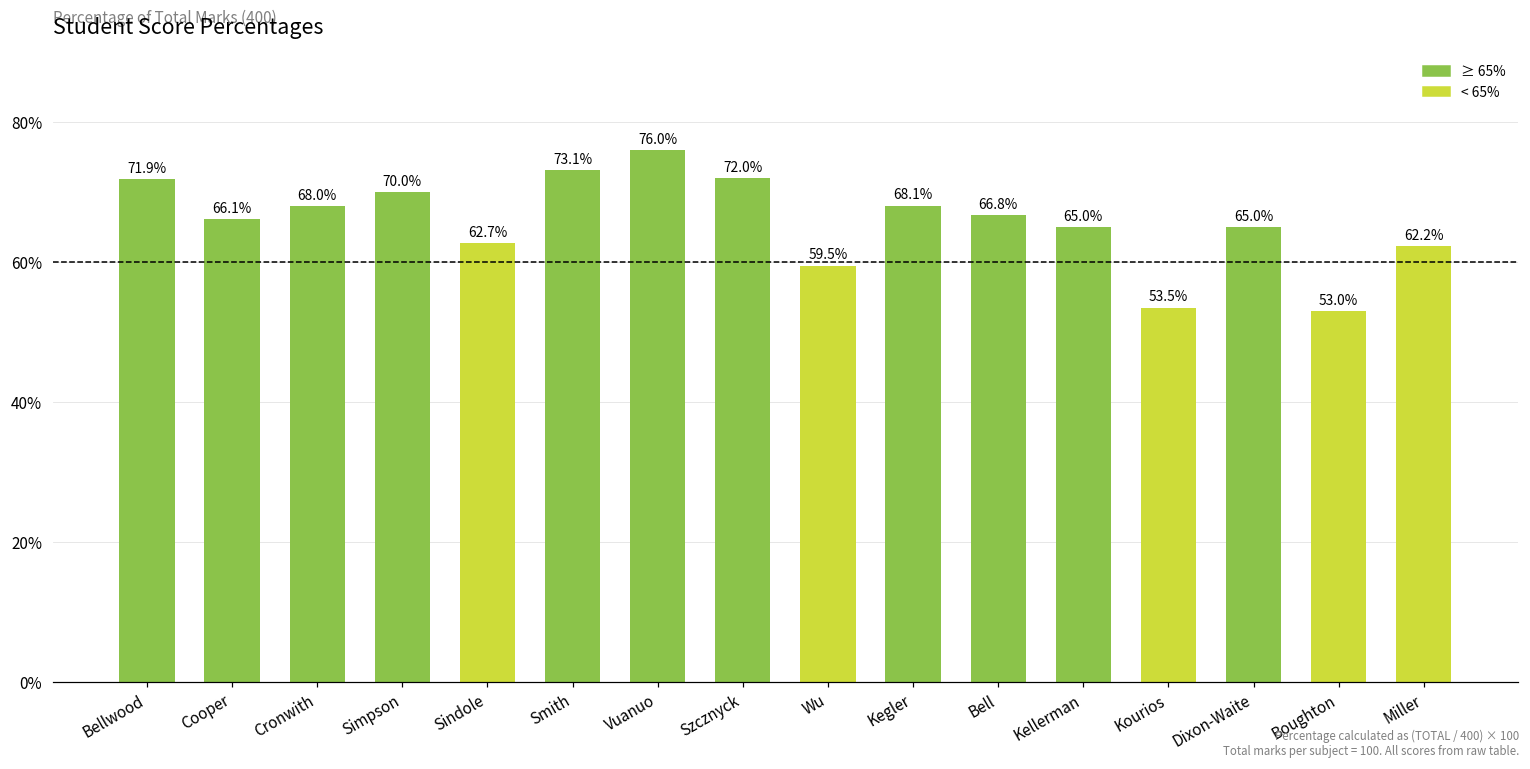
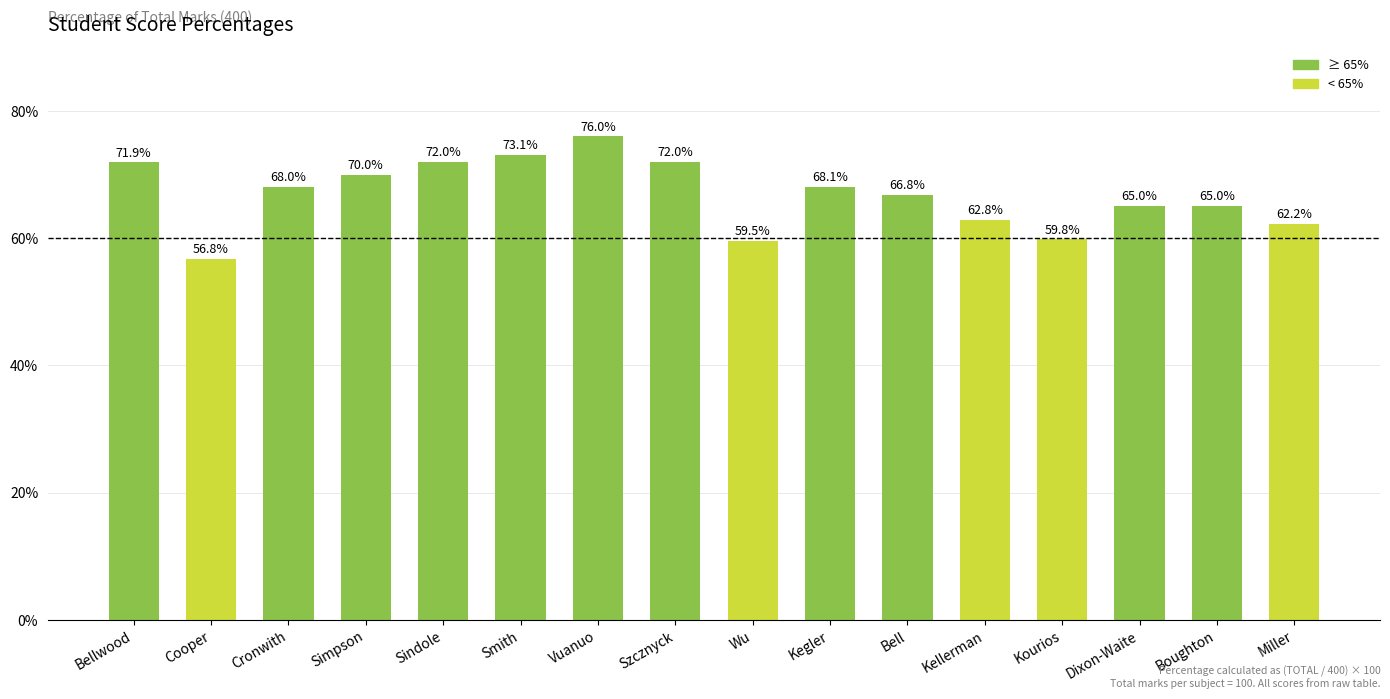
Cooper: 66.1% -> 56.8%
Sindole: 62.7% -> 72.0%
Kellerman: 65.0% -> 62.8%
Kourios: 53.5% -> 59.8%
Boughton: 53.0% -> 65.0%
